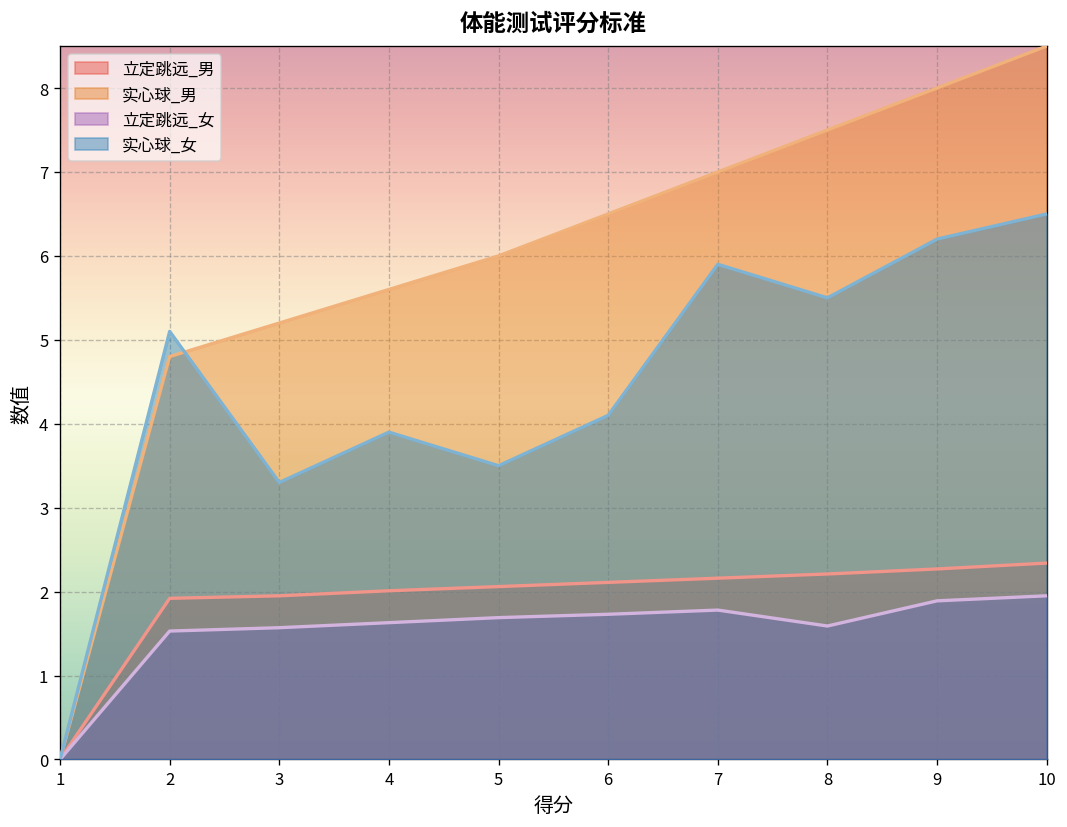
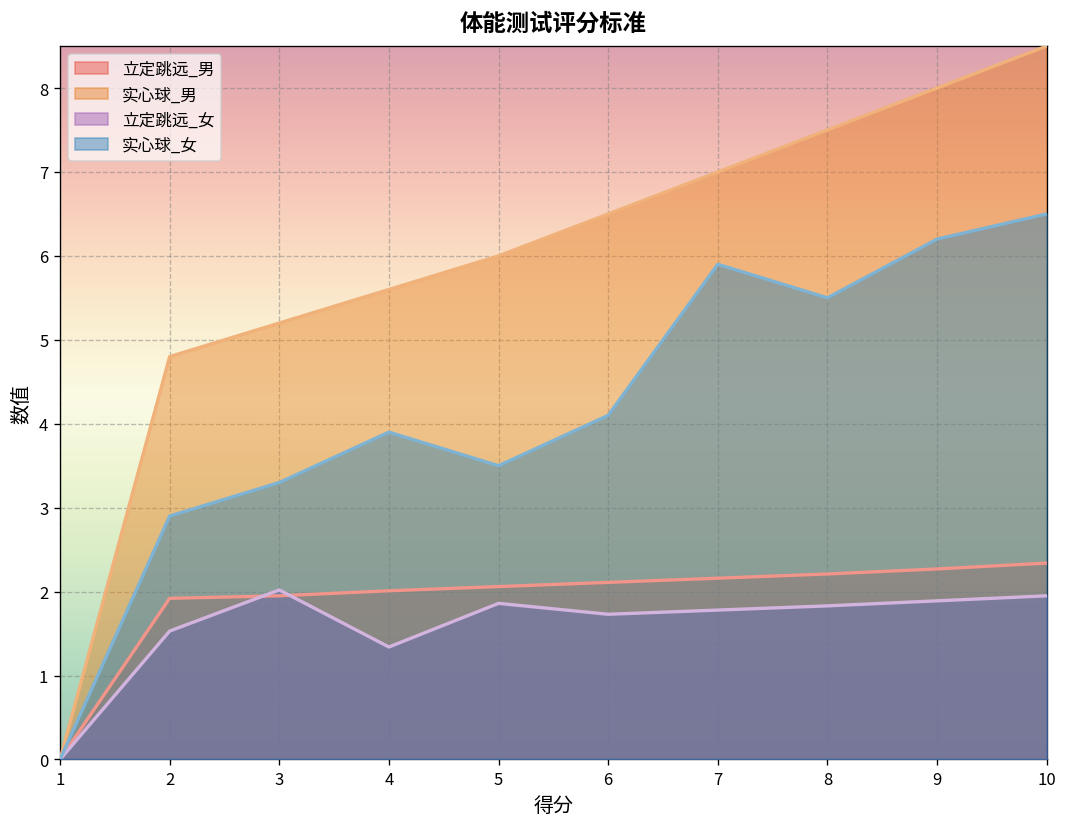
实心球_女, 2: 5.1 -> 2.9
立定跳远_女, 3: 1.6 -> 2.0
立定跳远_女, 4: 1.6 -> 1.3
立定跳远_女, 5: 1.7 -> 1.9
立定跳远_女, 8: 1.6 -> 1.8
